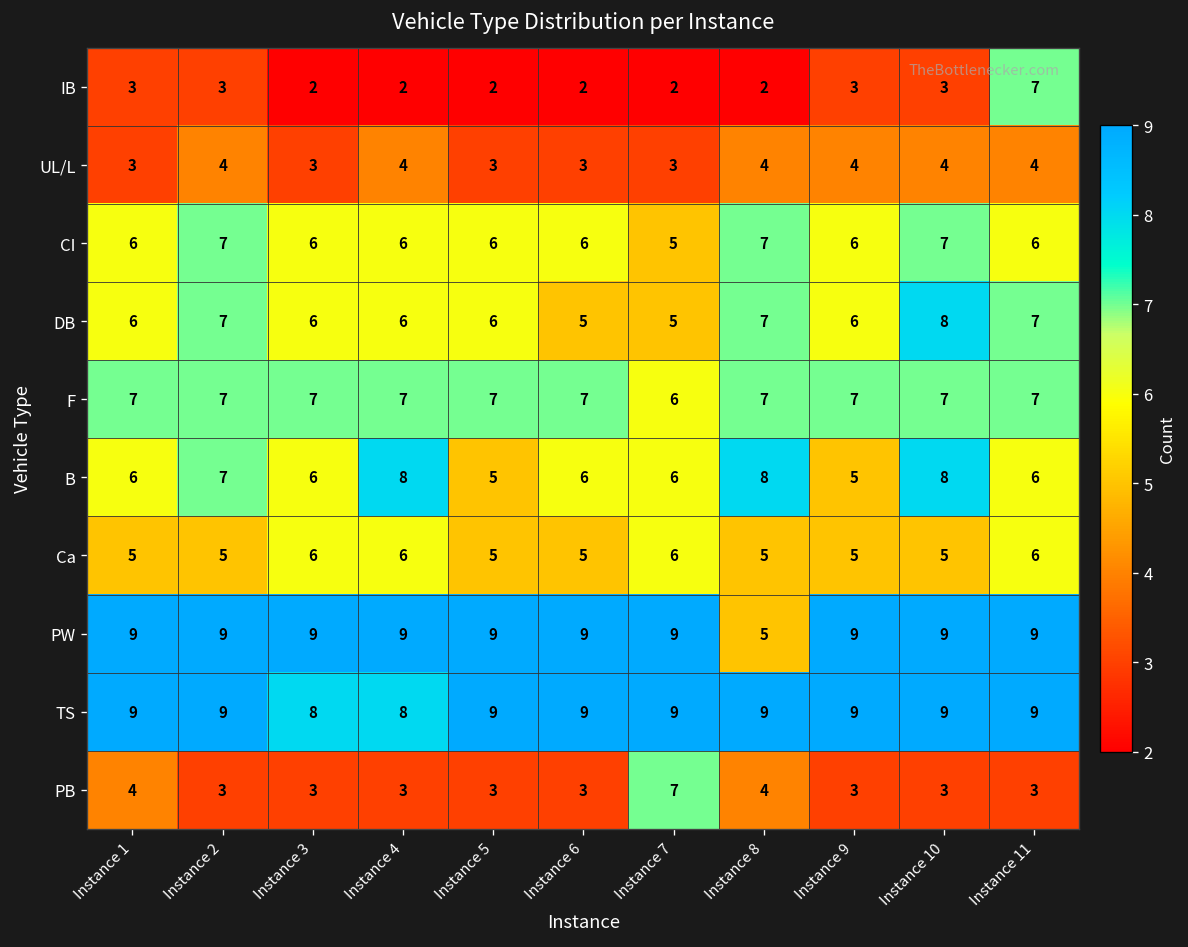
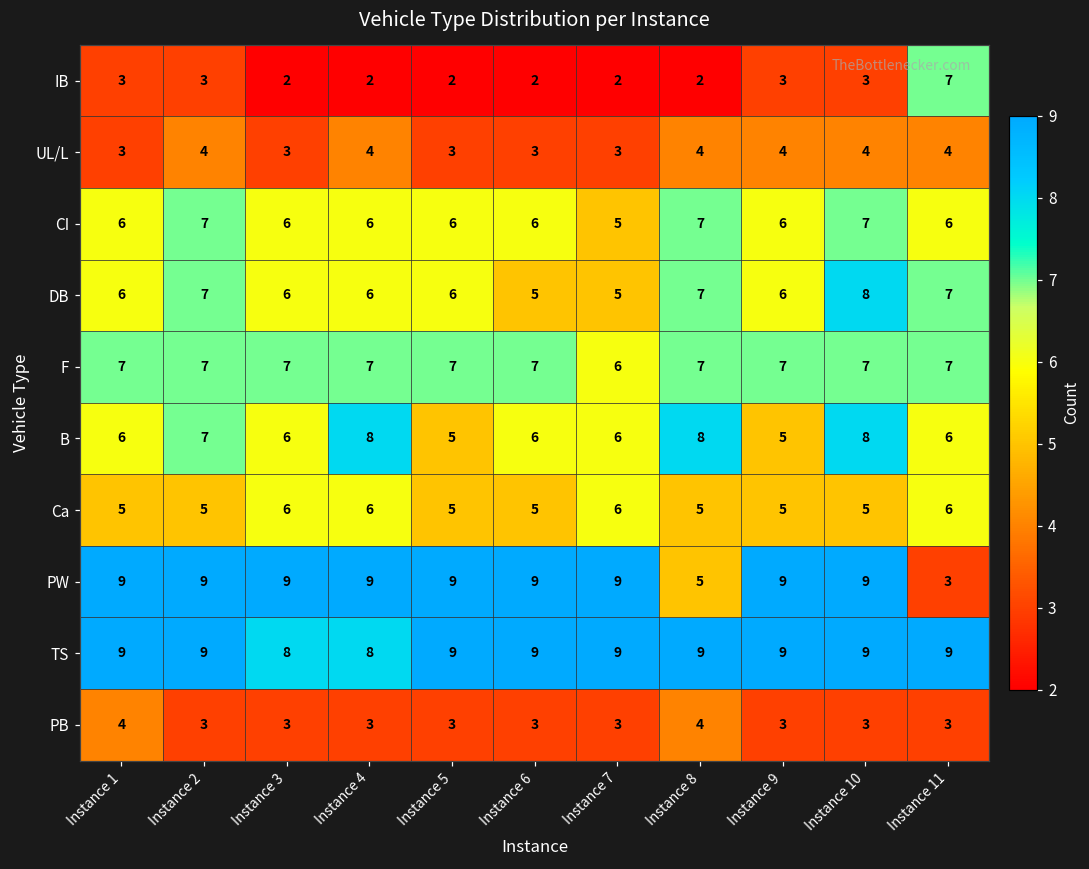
PW, Instance 11: 9 -> 3
PB, Instance 7: 7 -> 3
